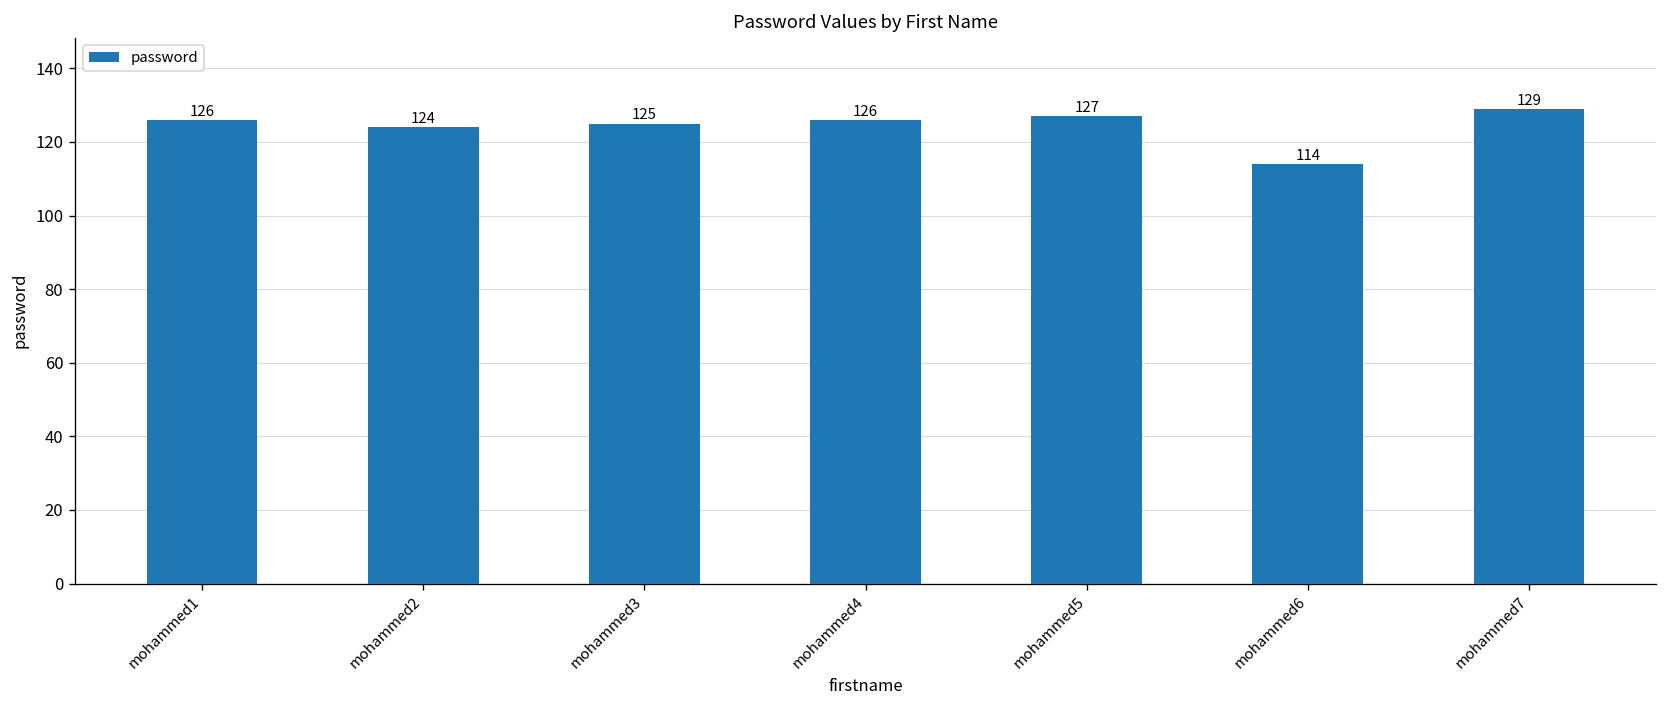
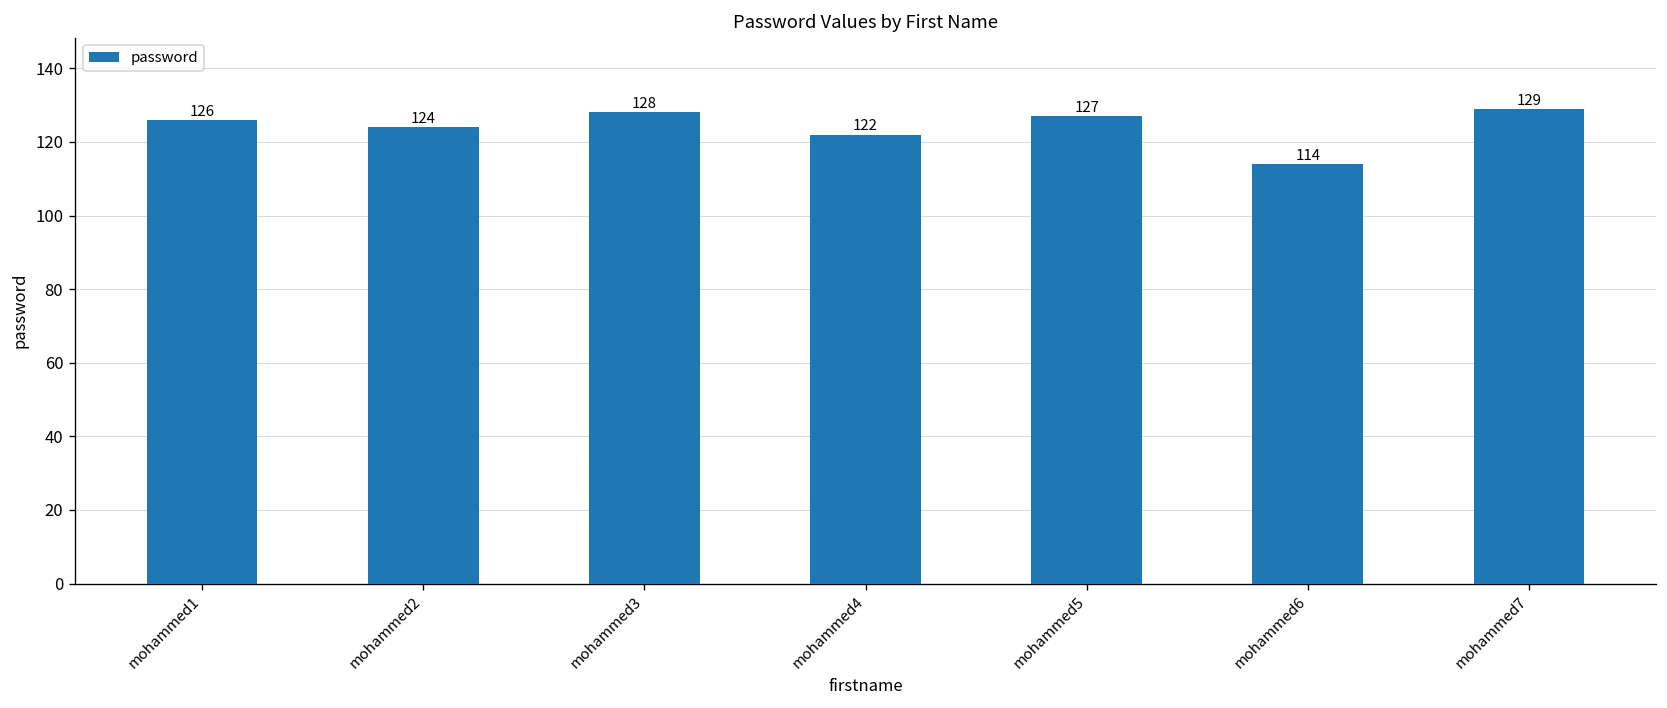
mohammed3: 125 -> 128
mohammed4: 126 -> 122
